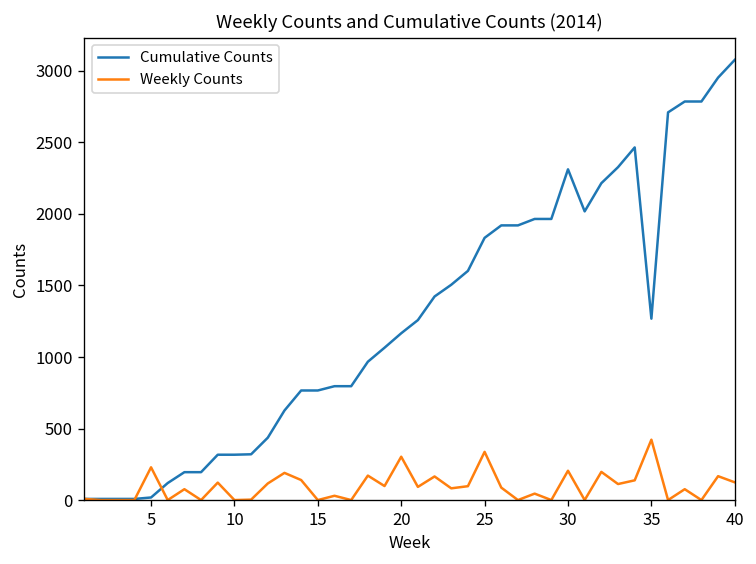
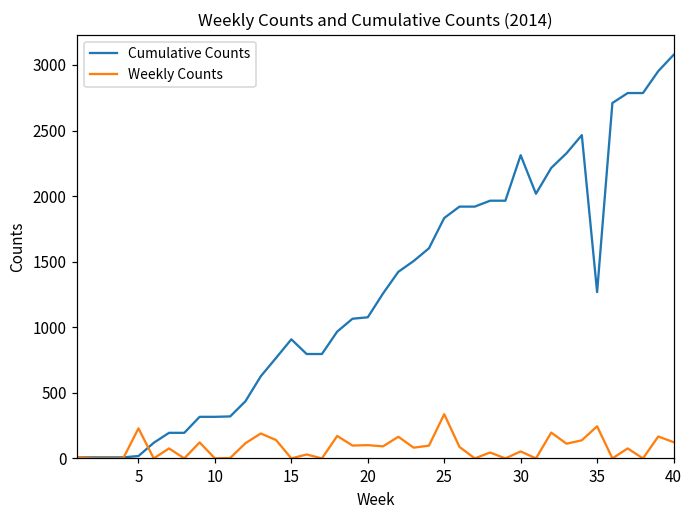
Cumulative Counts, 15: 770 -> 910
Cumulative Counts, 20: 1170 -> 1080
Weekly Counts, 20: 300 -> 100
Weekly Counts, 30: 210 -> 50
Weekly Counts, 35: 420 -> 250
